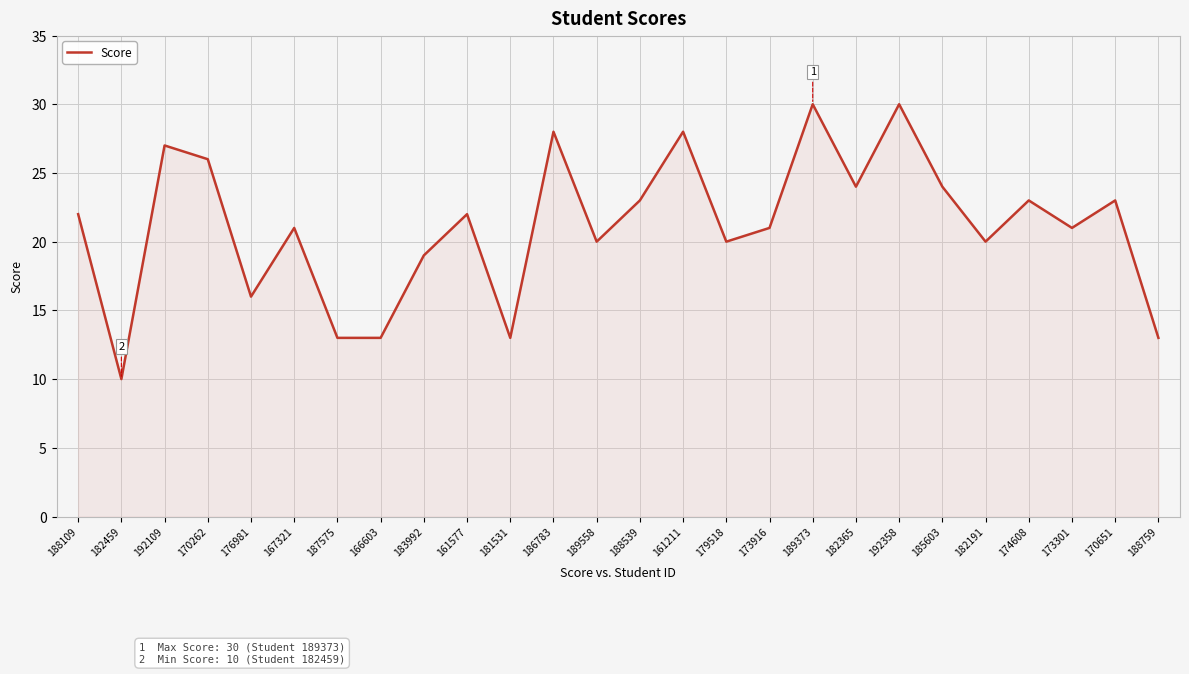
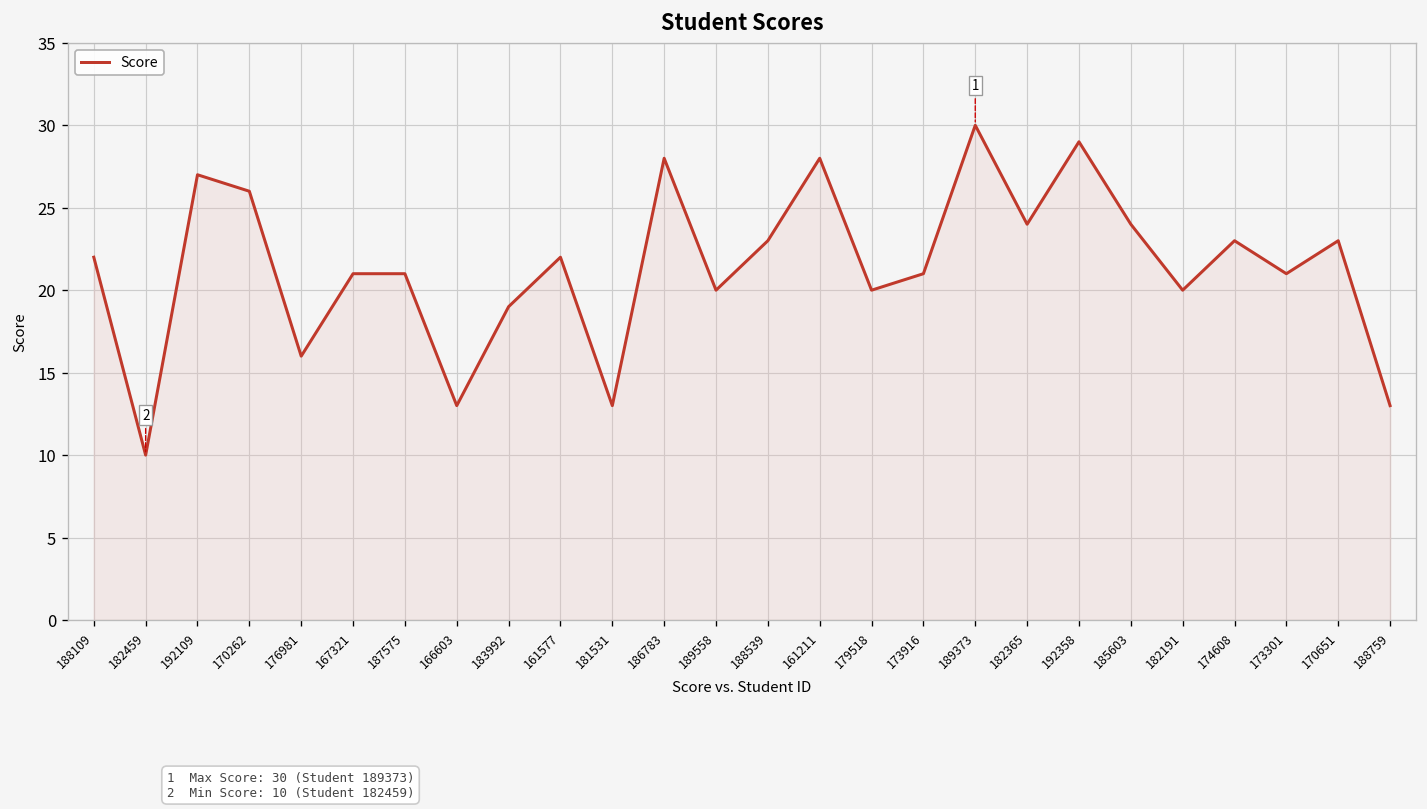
187575: 13 -> 21
192358: 30 -> 29
